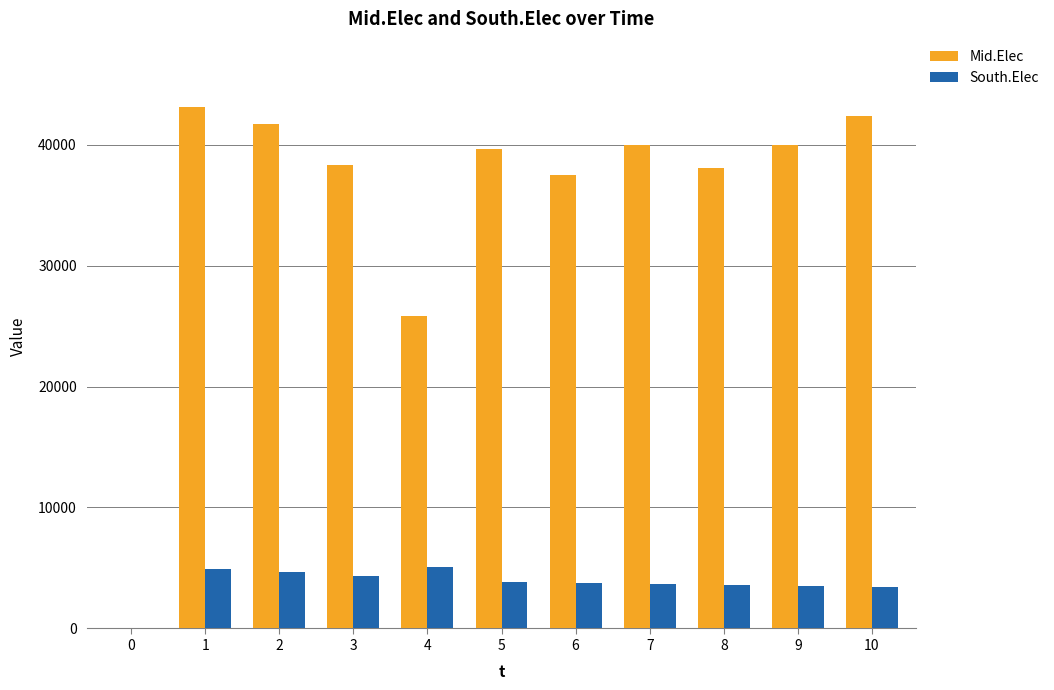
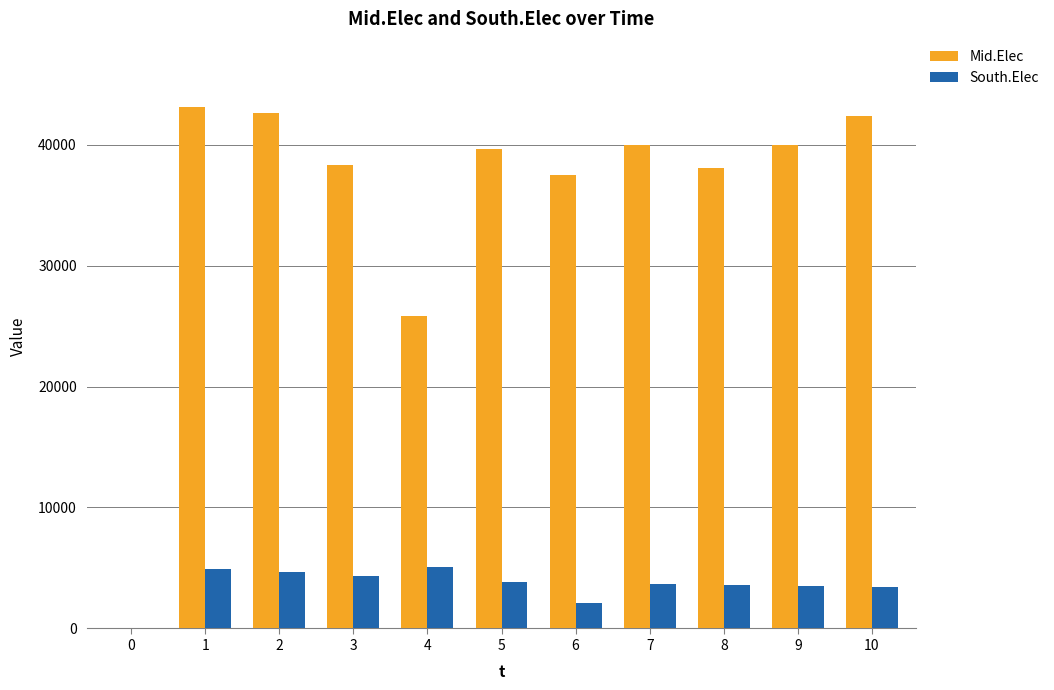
Mid.Elec, 2: 41700 -> 42600
South.Elec, 6: 3700 -> 2100
